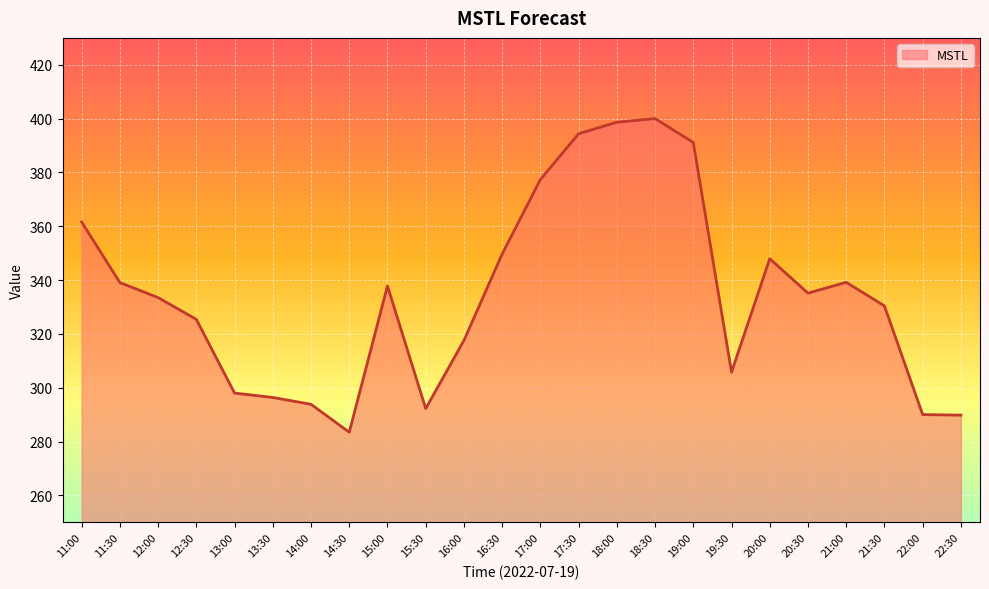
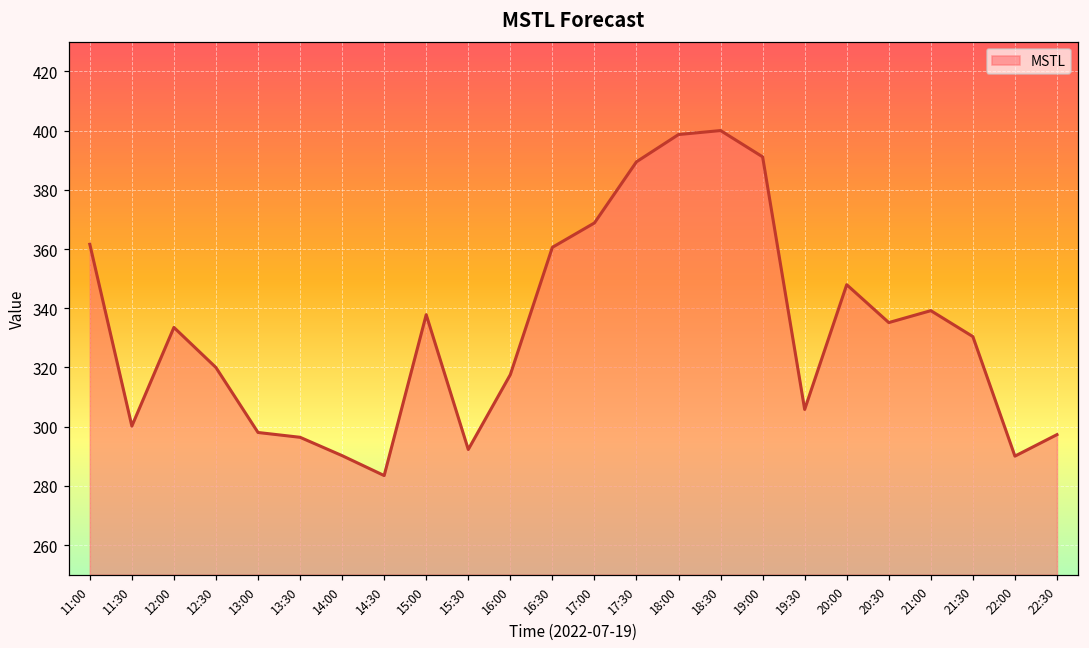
11:30: 339 -> 300
12:30: 325 -> 320
14:00: 294 -> 290
16:30: 350 -> 361
17:00: 377 -> 369
17:30: 394 -> 389
22:30: 290 -> 297
